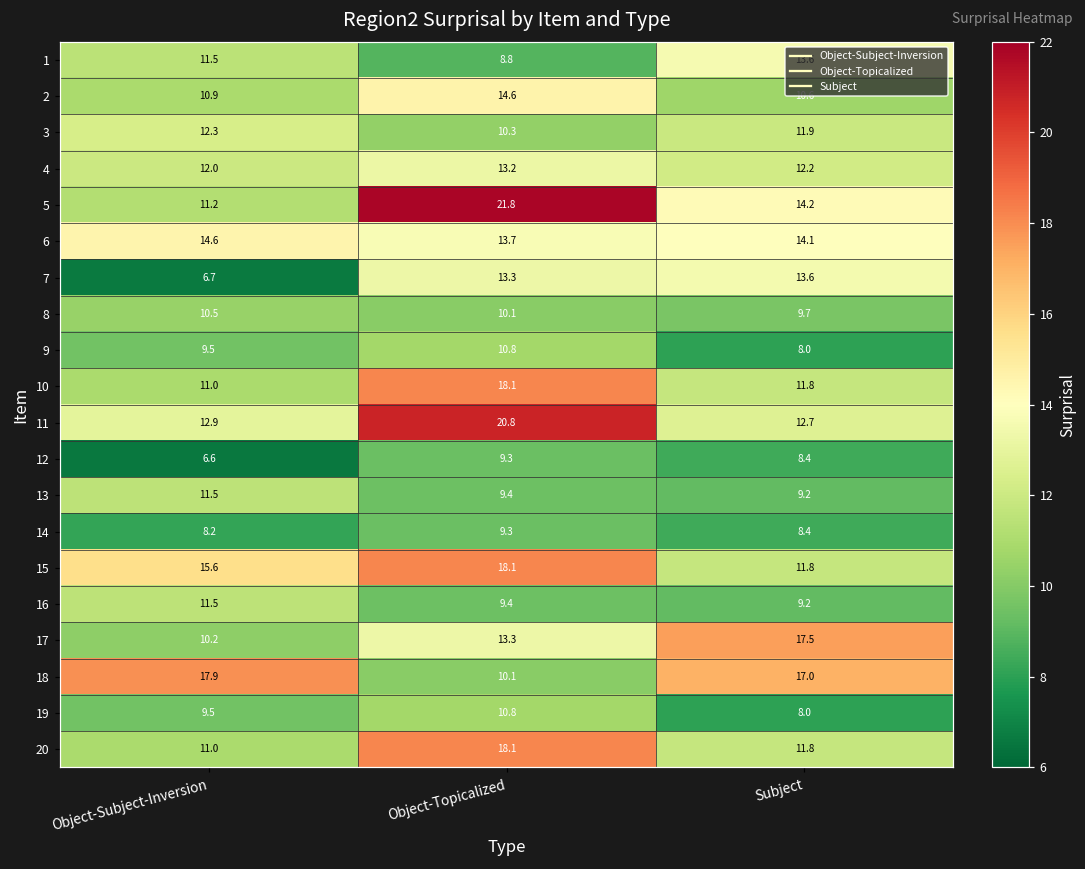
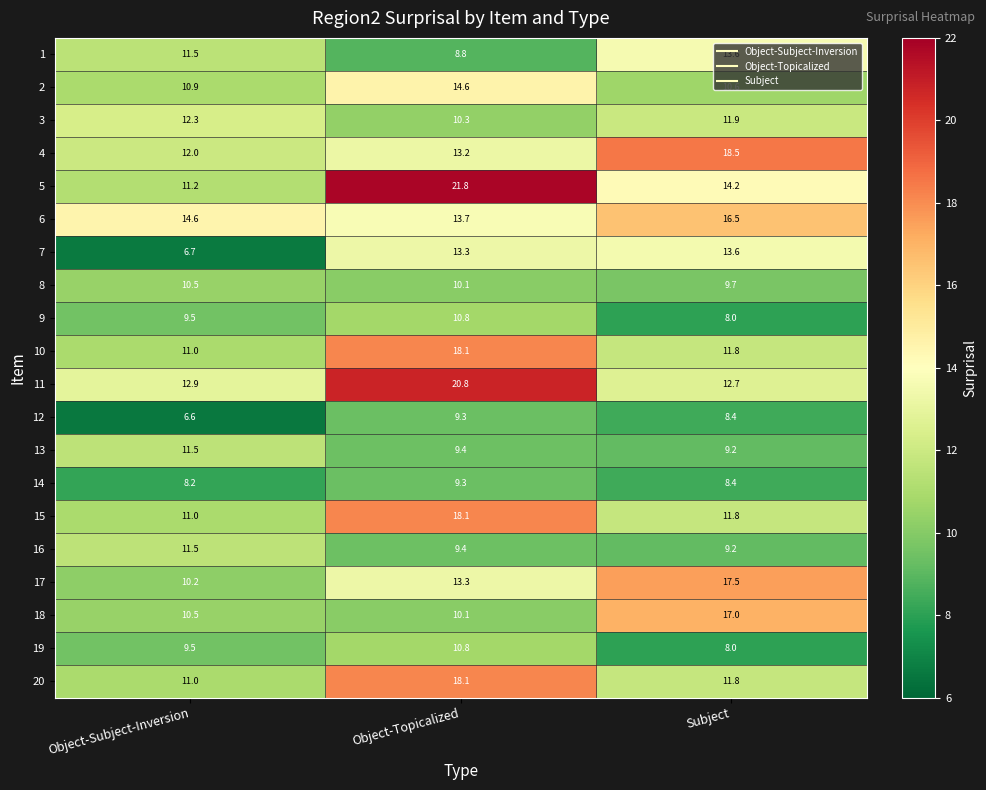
4, Subject: 12.2 -> 18.5
6, Subject: 14.1 -> 16.5
15, Object-Subject-Inversion: 15.6 -> 11.0
18, Object-Subject-Inversion: 17.9 -> 10.5
